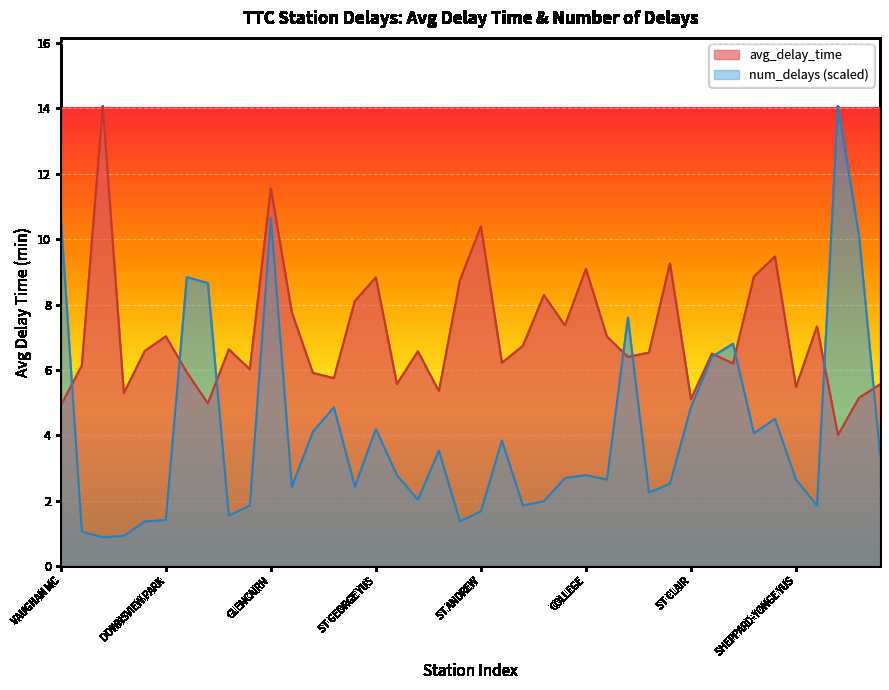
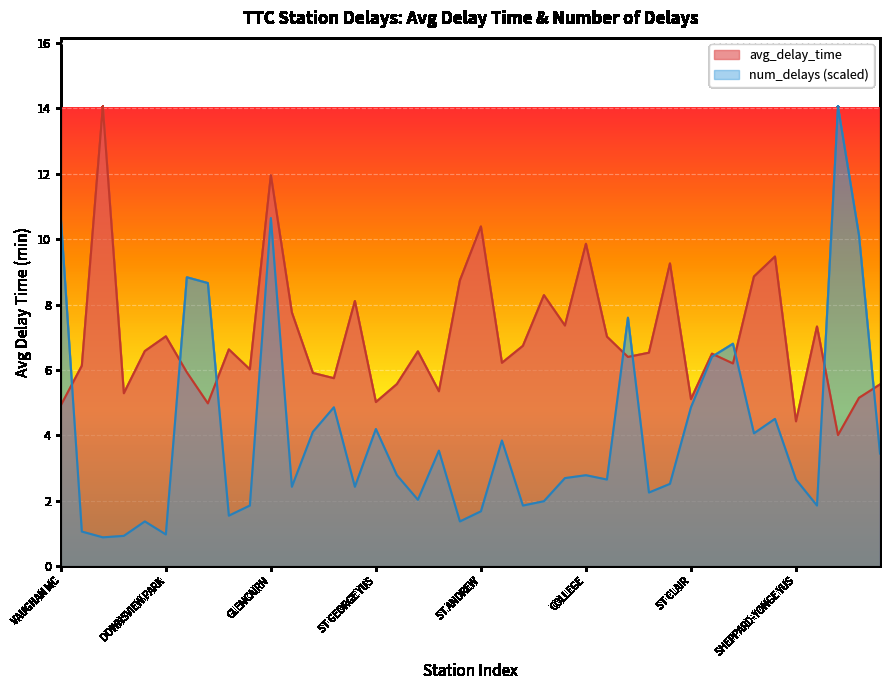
num_delays (scaled), DOWNSVIEW PARK: 1.4 -> 1.0
avg_delay_time, GLENCAIRN: 11.6 -> 12.0
avg_delay_time, ST GEORGE YUS: 8.8 -> 5.0
avg_delay_time, COLLEGE: 9.1 -> 9.9
avg_delay_time, SHEPPARD-YONGE YUS: 5.5 -> 4.4
